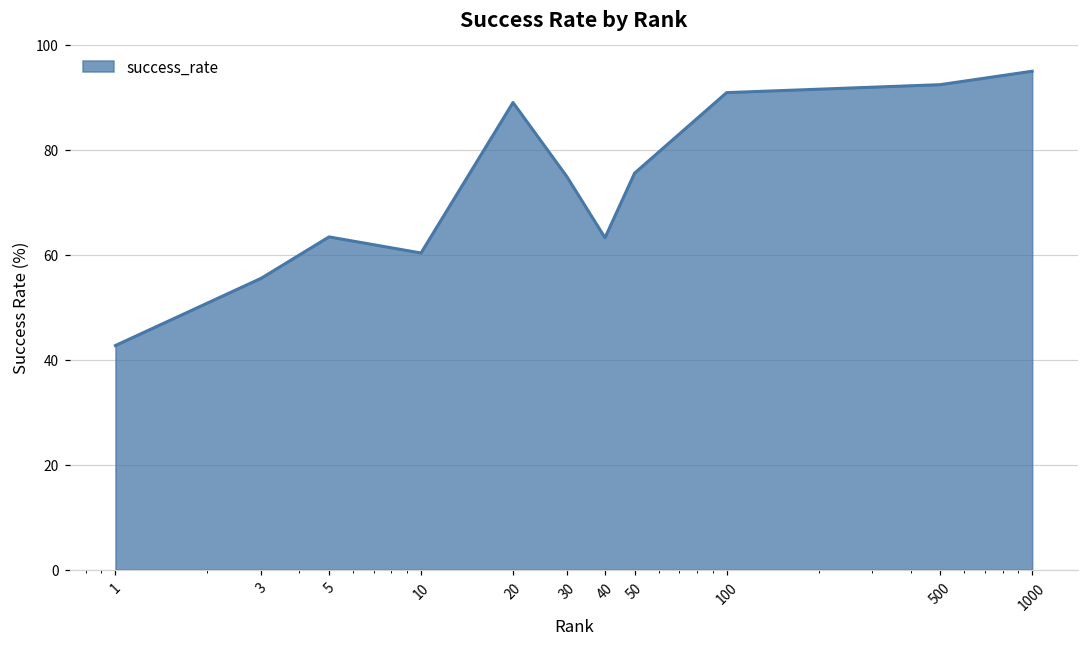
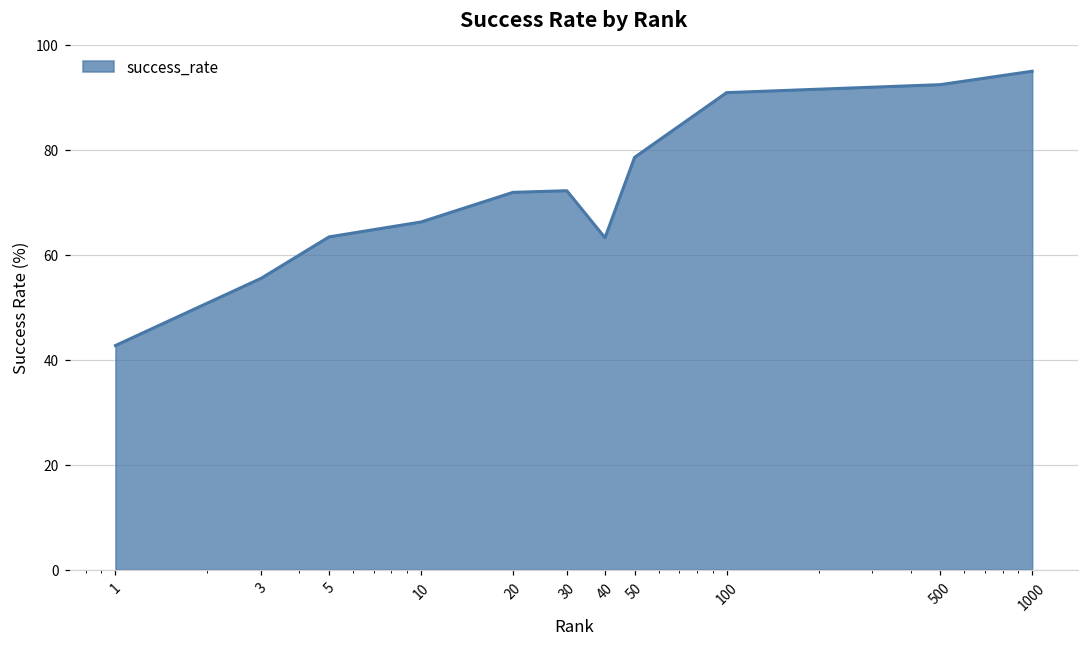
10: 60 -> 66
20: 89 -> 72
30: 75 -> 72
50: 76 -> 79
